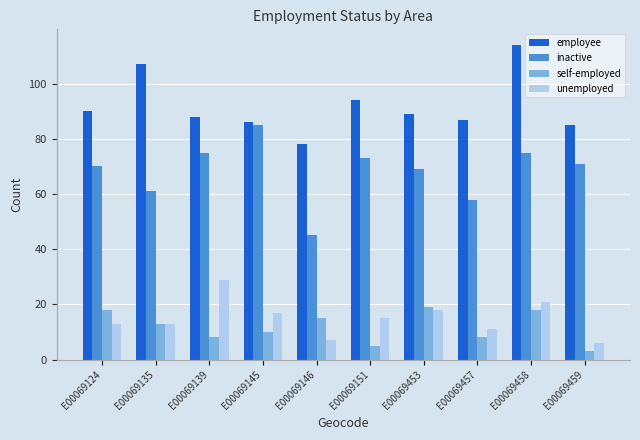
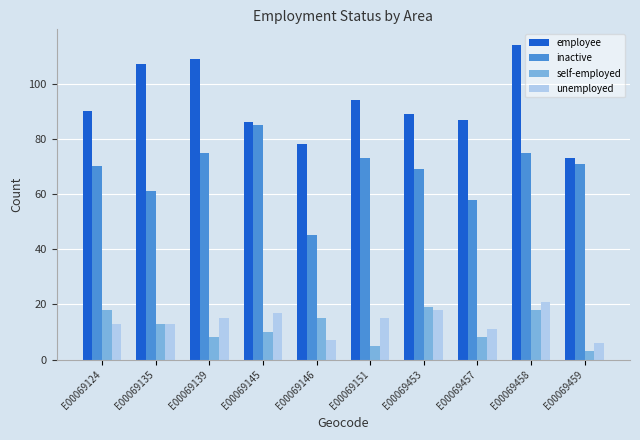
employee, E00069139: 88 -> 109
unemployed, E00069139: 29 -> 15
employee, E00069459: 85 -> 73
